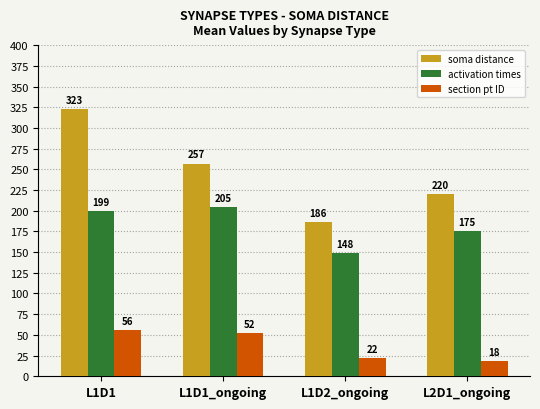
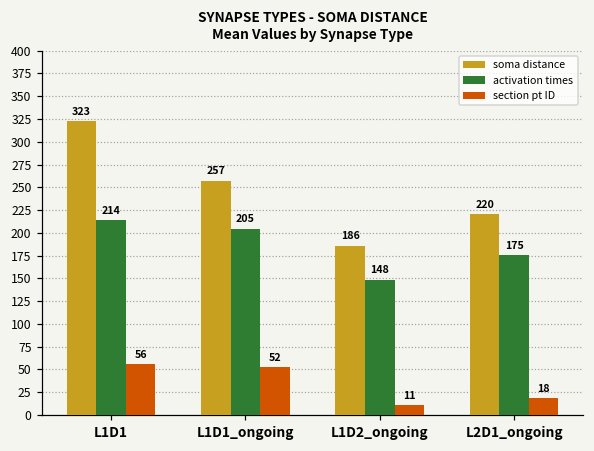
activation times, L1D1: 199 -> 214
section pt ID, L1D2_ongoing: 22 -> 11
